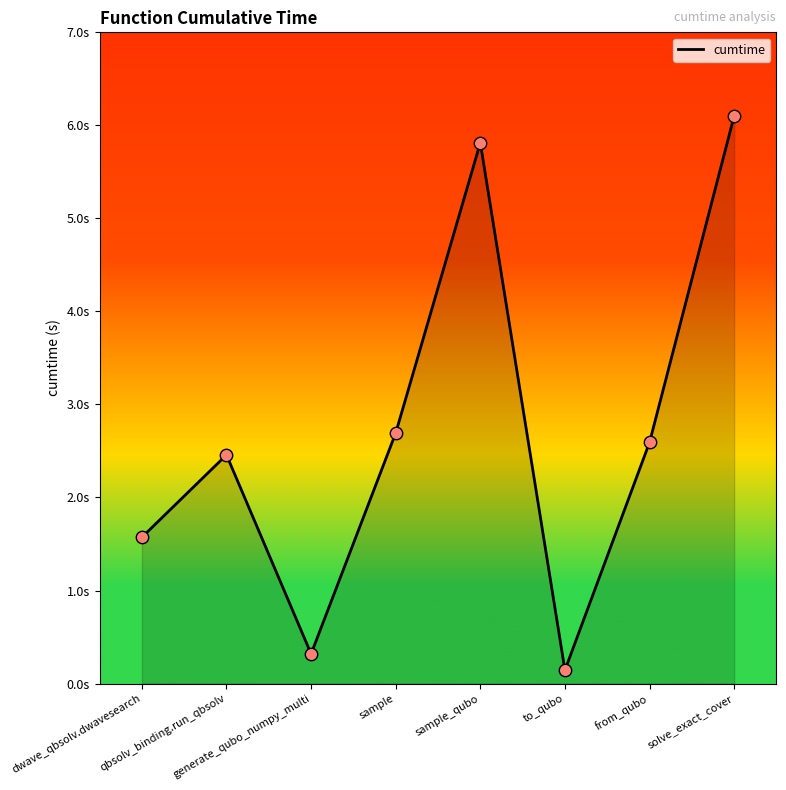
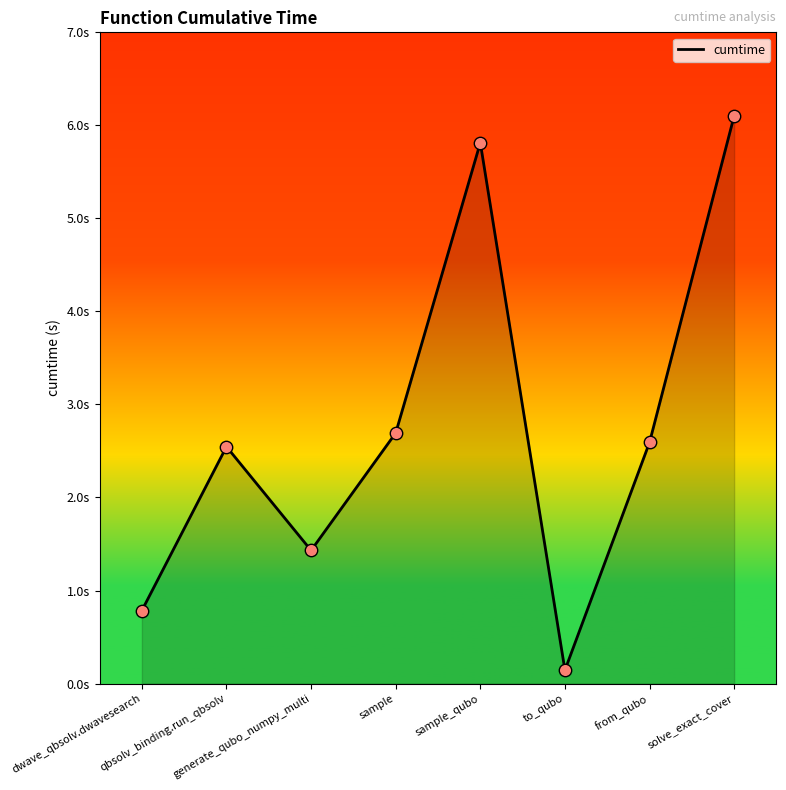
dwave_qbsolv.dwavesearch: 1.6s -> 0.8s
qbsolv_binding.run_qbsolv: 2.46s -> 2.55s
generate_qubo_numpy_multi: 0.3s -> 1.4s
